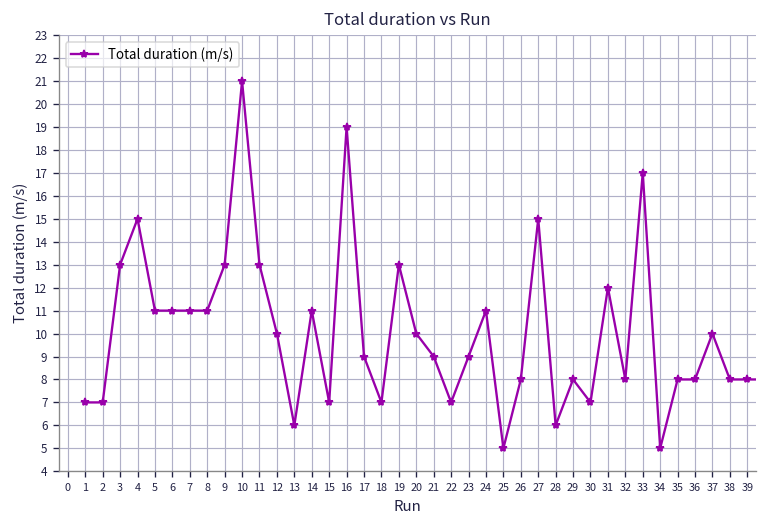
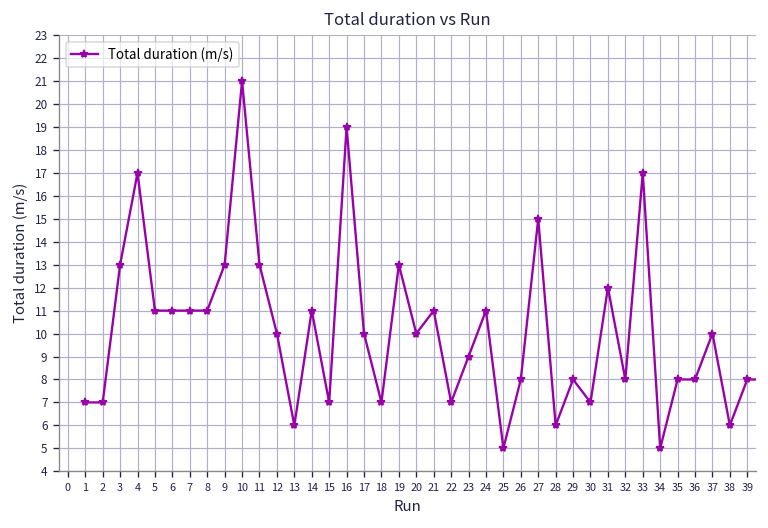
4: 15 -> 17
17: 9 -> 10
21: 9 -> 11
38: 8 -> 6
